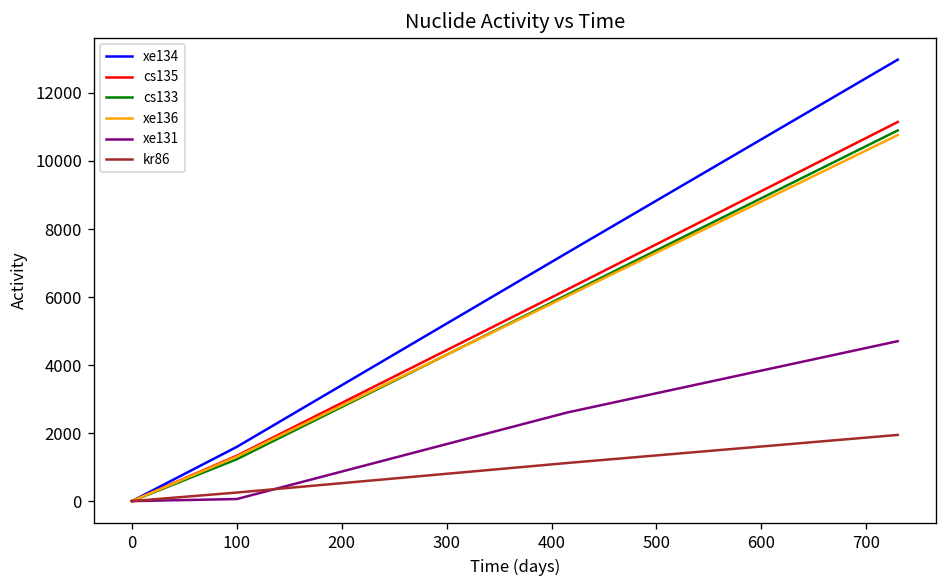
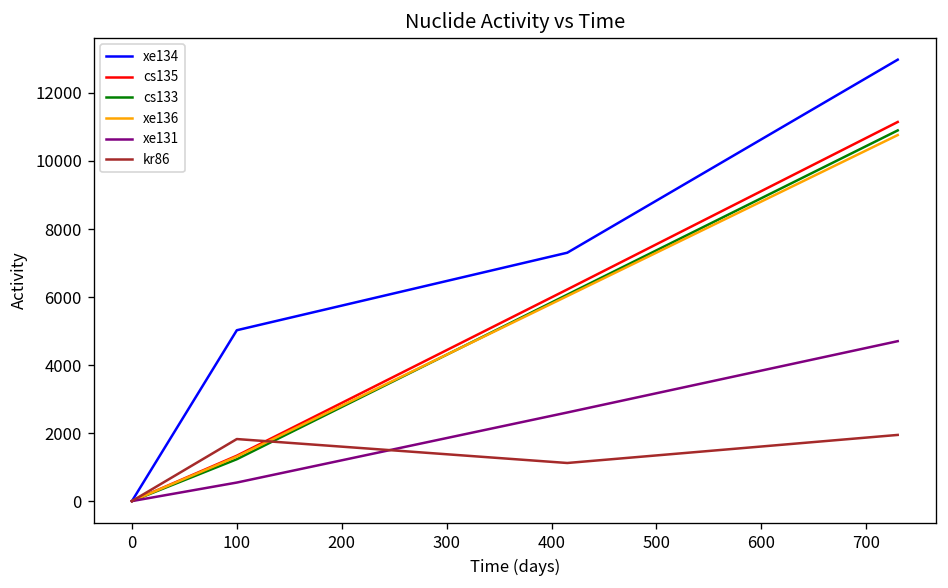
xe134, 100: 1600 -> 5000
xe131, 100: 100 -> 500
kr86, 100: 300 -> 1800
